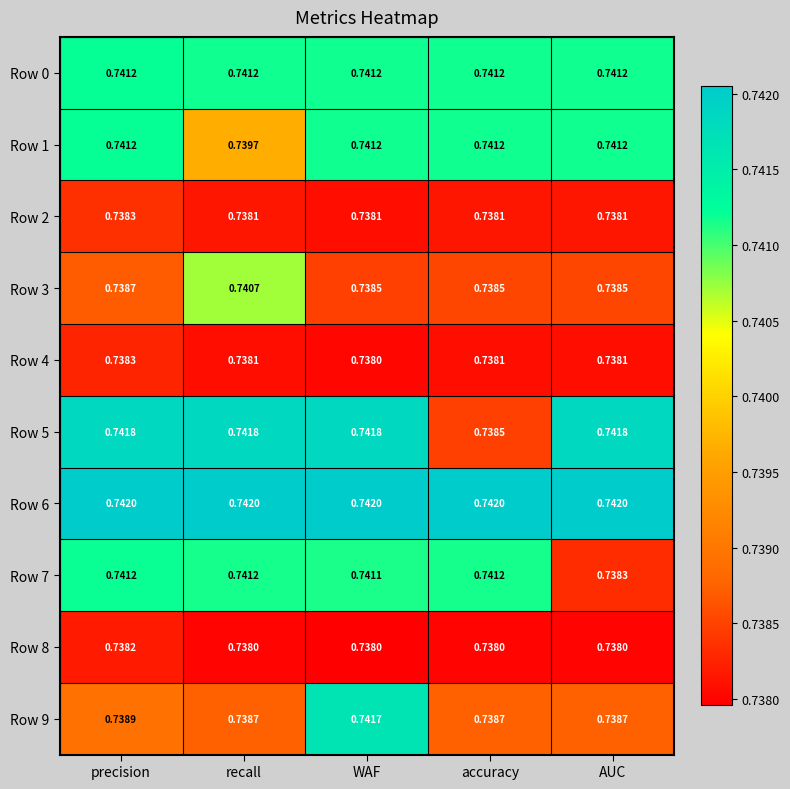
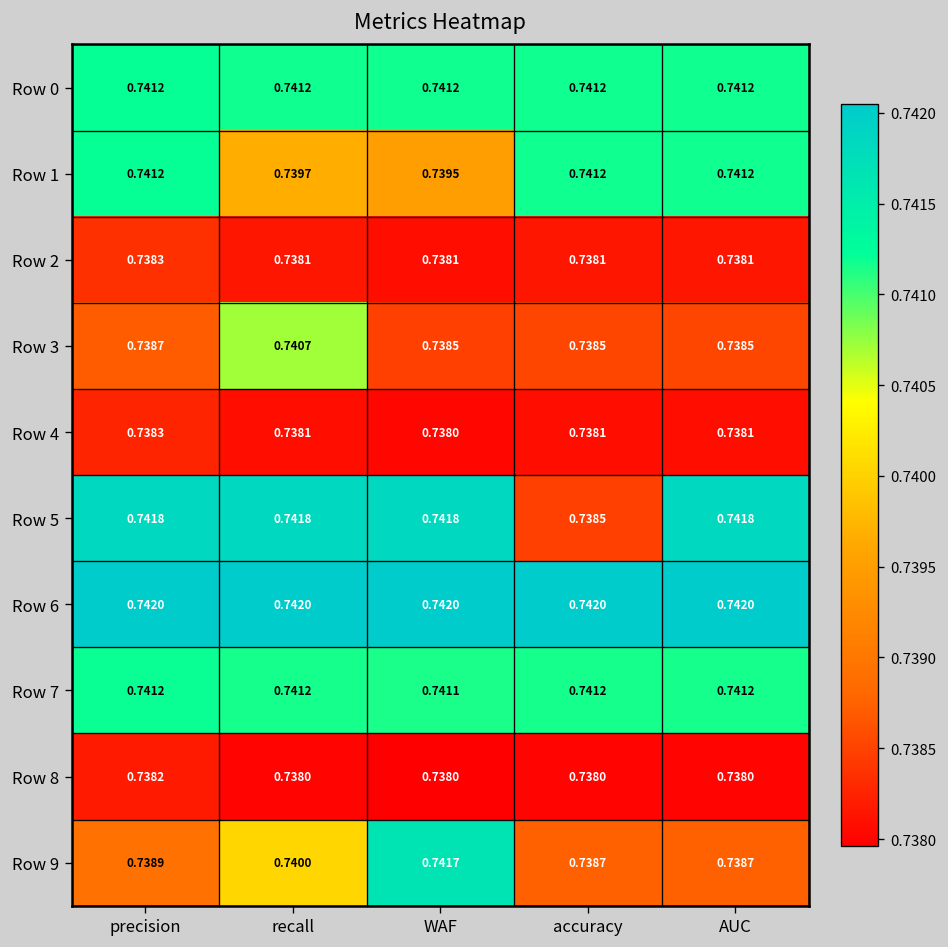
Row 1, WAF: 0.7412 -> 0.7395
Row 7, AUC: 0.7383 -> 0.7412
Row 9, recall: 0.7387 -> 0.7400
